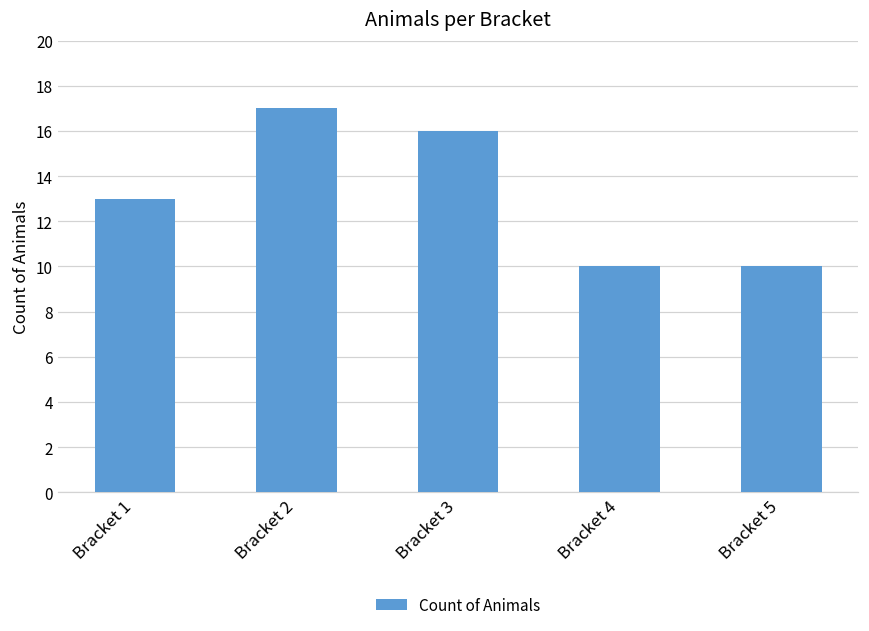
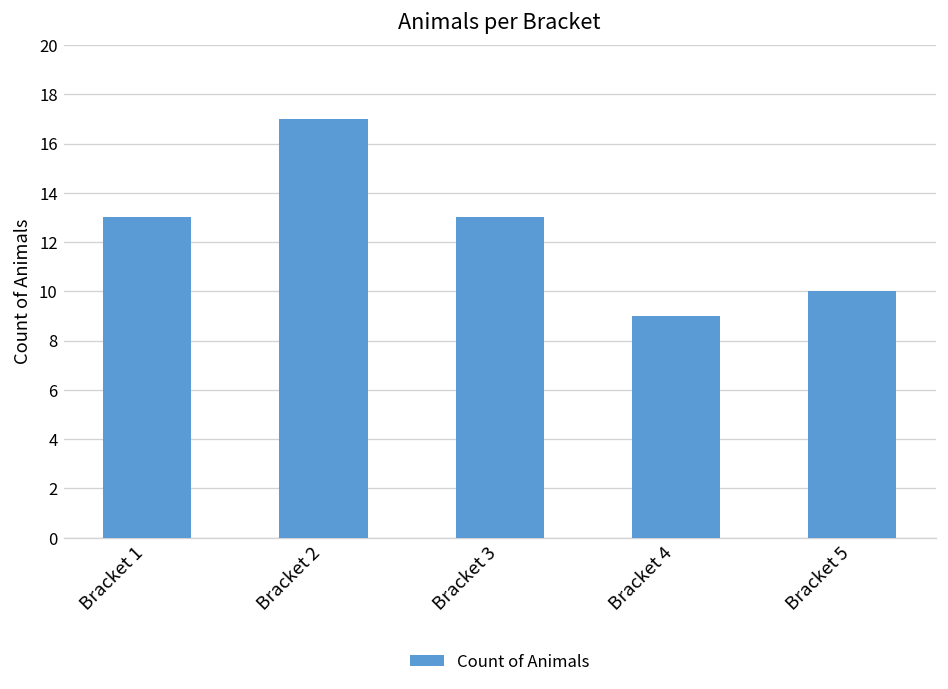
Bracket 3: 16 -> 13
Bracket 4: 10 -> 9
